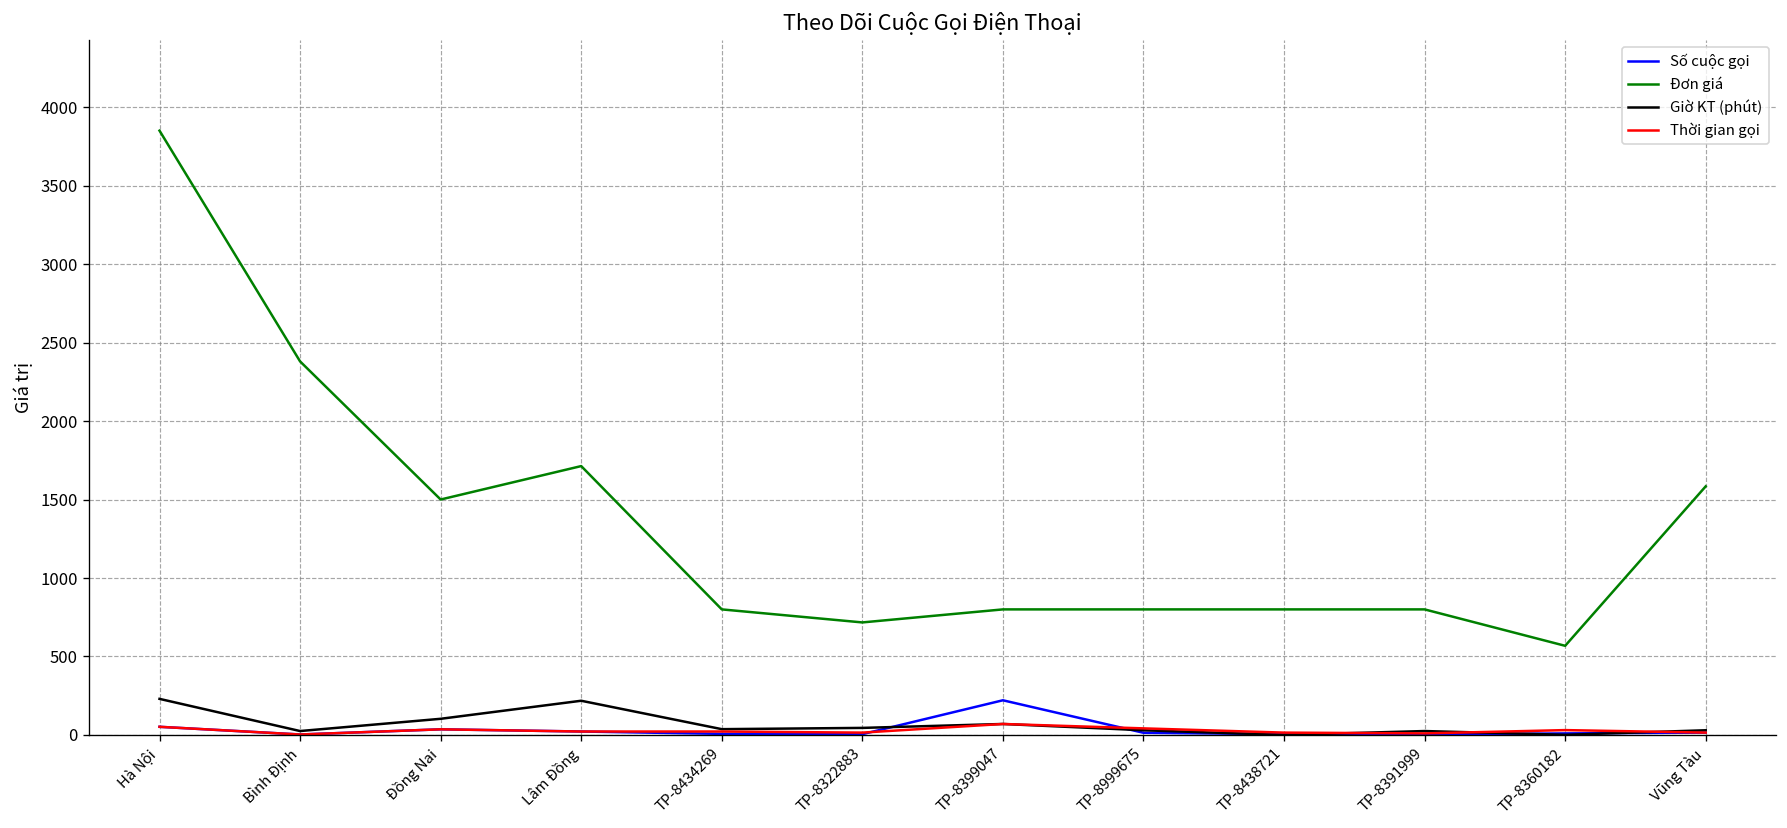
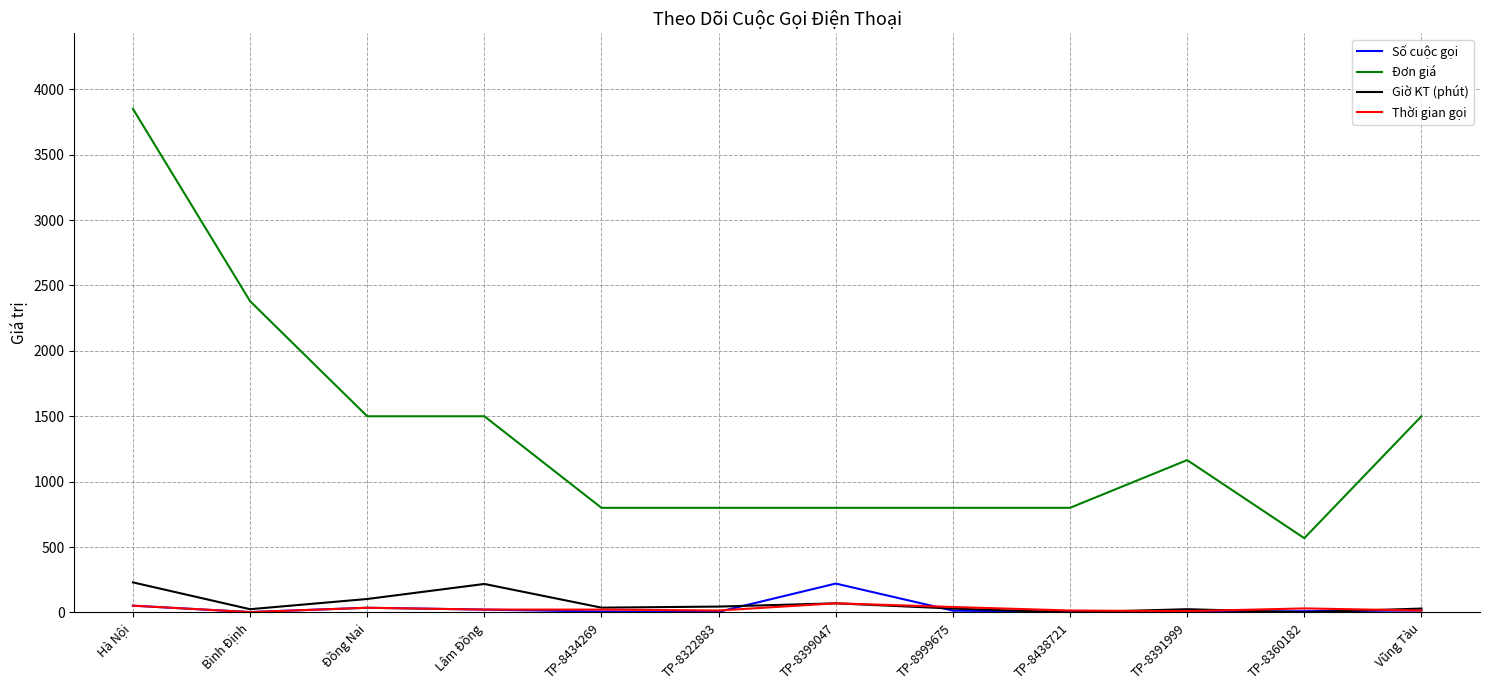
Đơn giá, Lâm Đồng: 1710 -> 1500
Đơn giá, TP-8322883: 720 -> 800
Đơn giá, TP-8391999: 800 -> 1170
Đơn giá, Vũng Tàu: 1580 -> 1500
